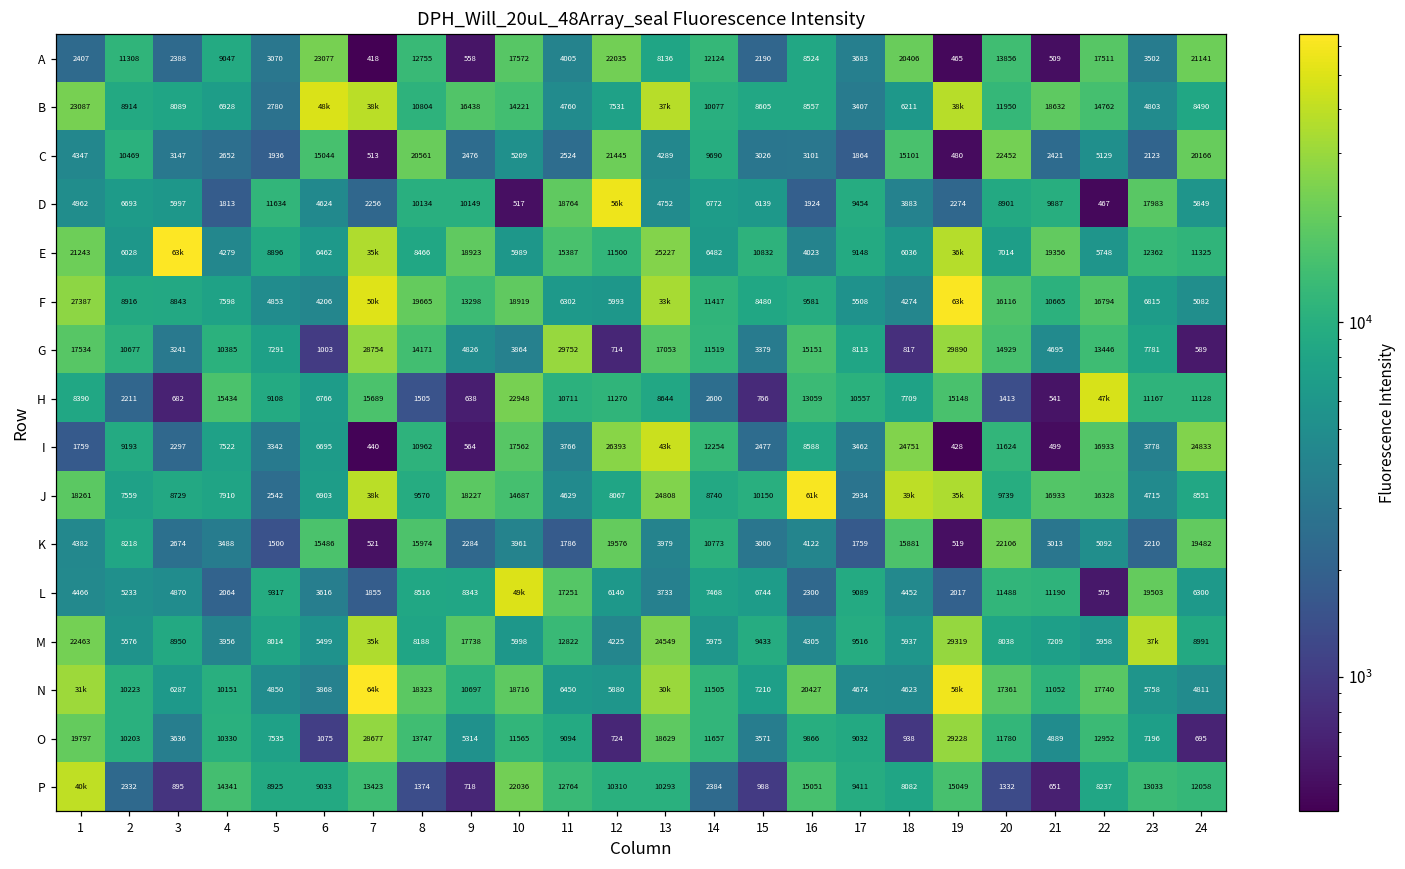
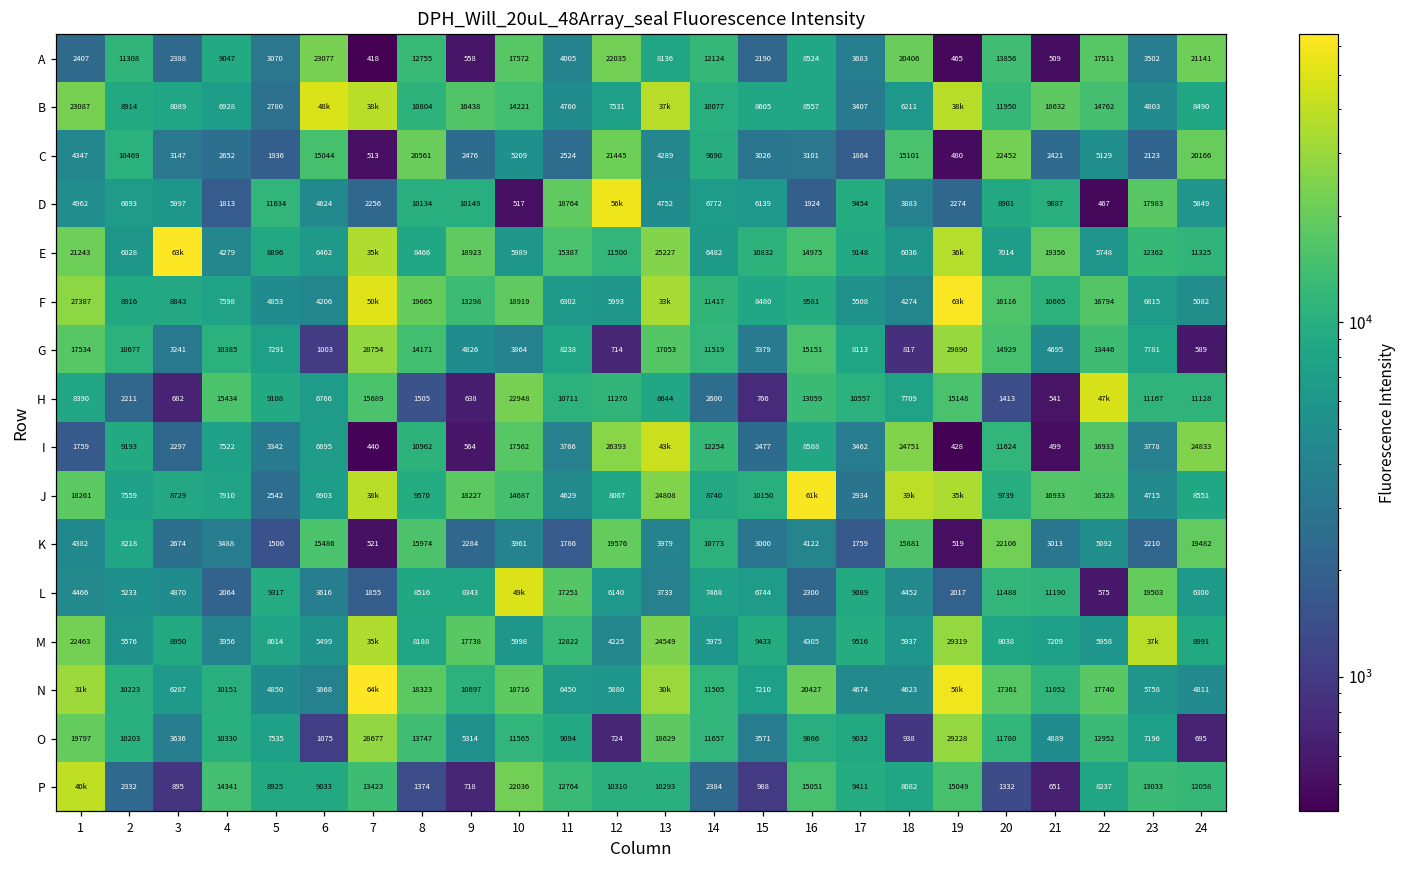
E, 16: 4023 -> 14975
G, 11: 29752 -> 8238
